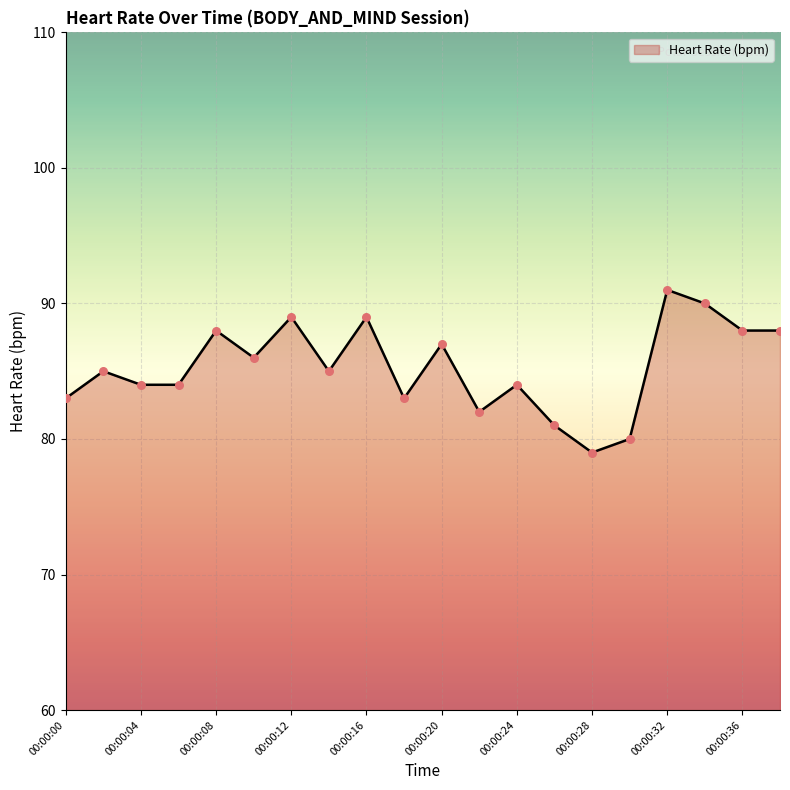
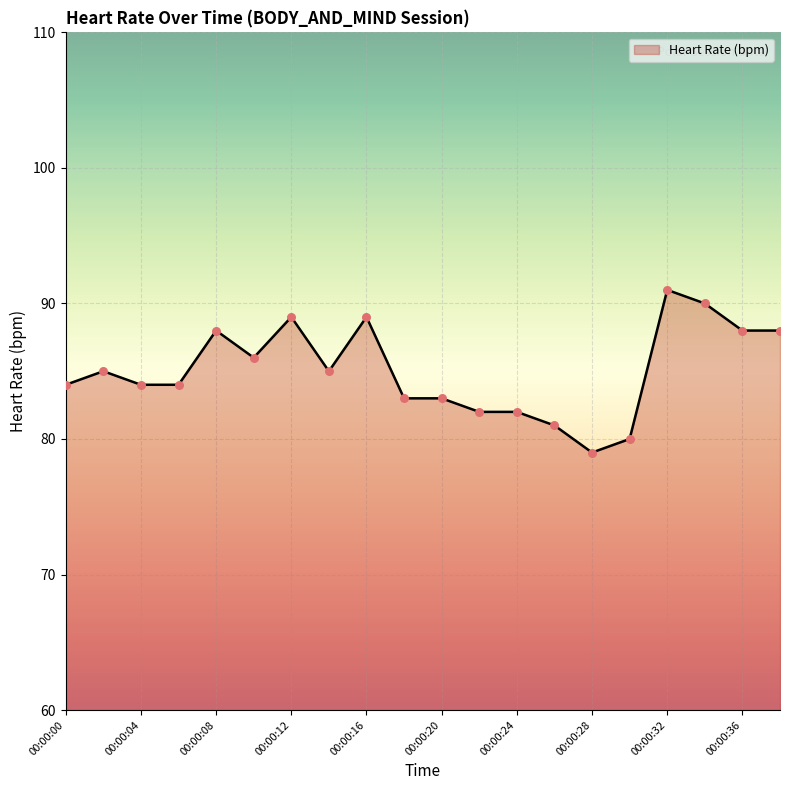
00:00:00: 83 -> 84
00:00:20: 87 -> 83
00:00:24: 84 -> 82
